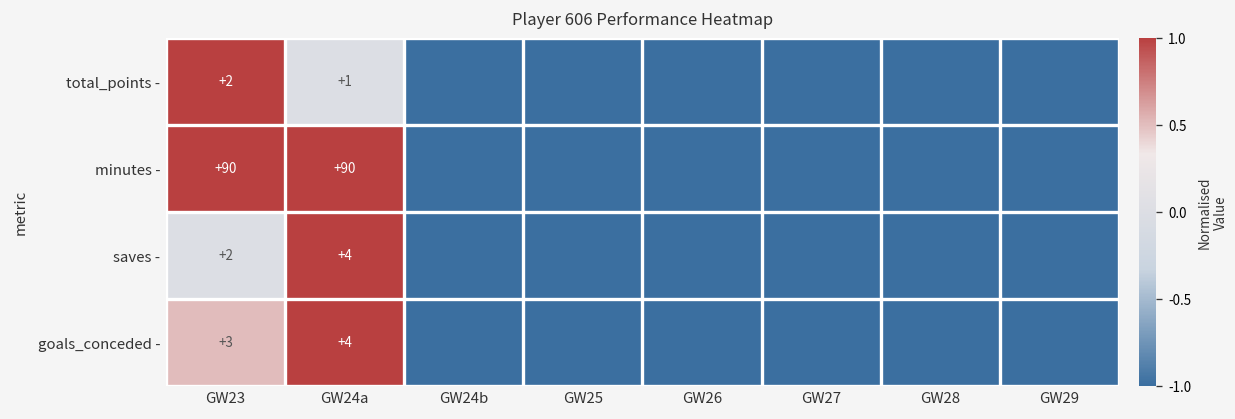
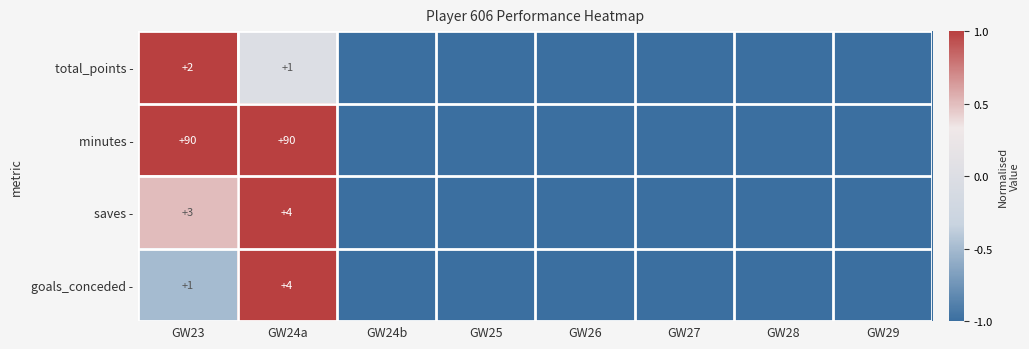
saves -, GW23: +2 -> +3
goals_conceded -, GW23: +3 -> +1
